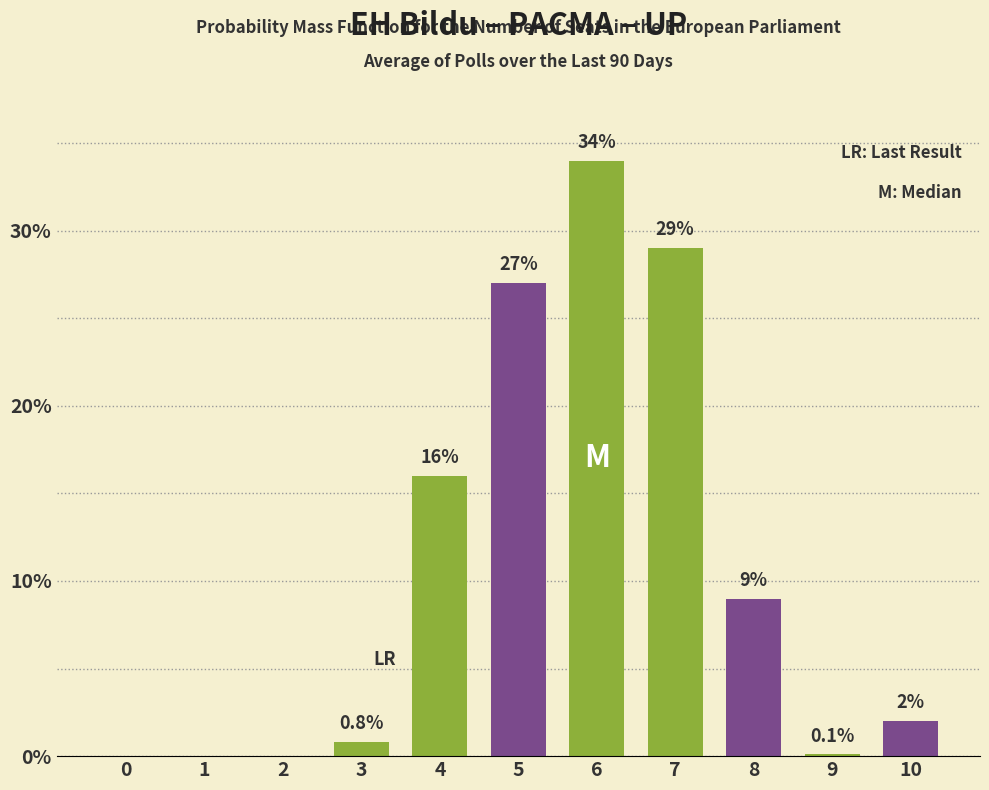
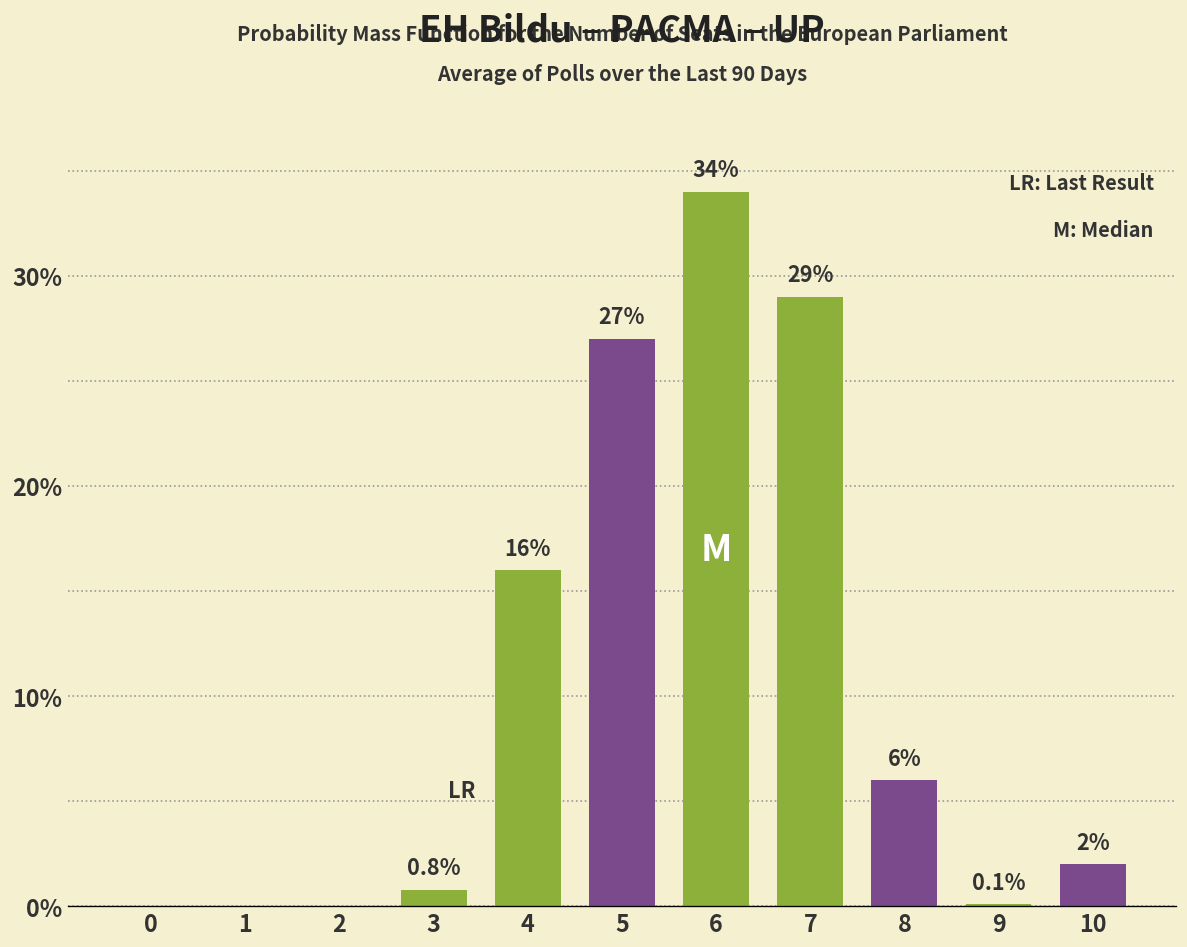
8: 9% -> 6%
